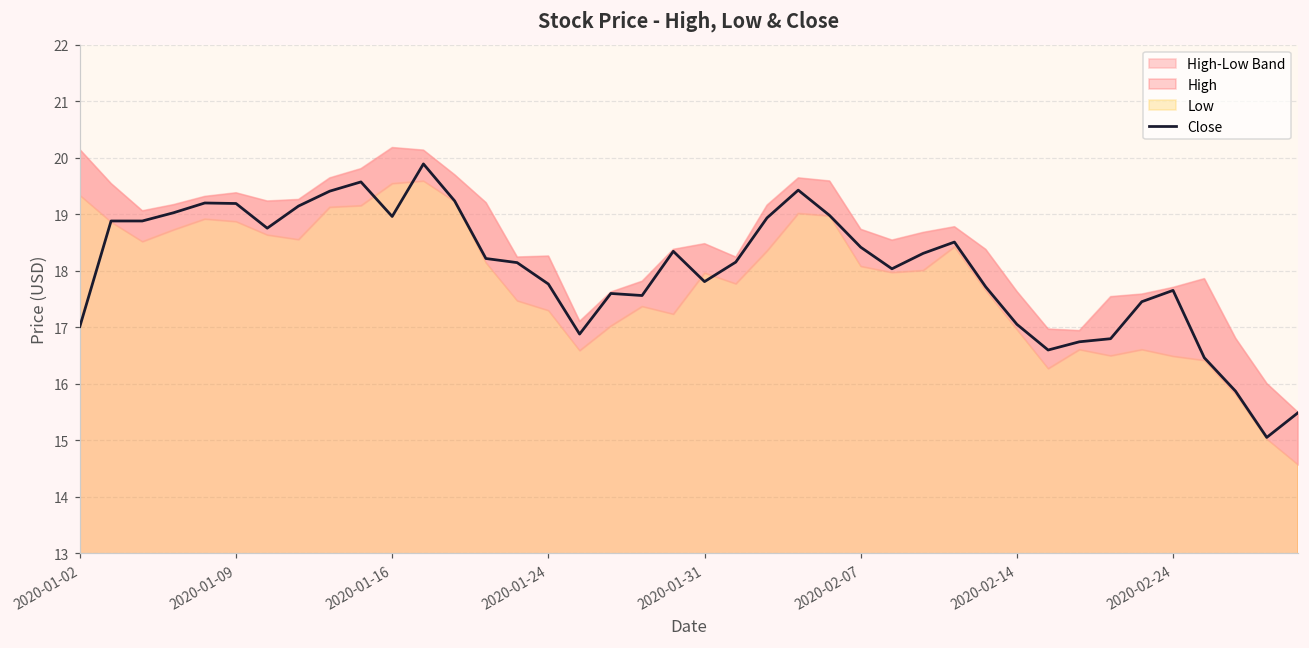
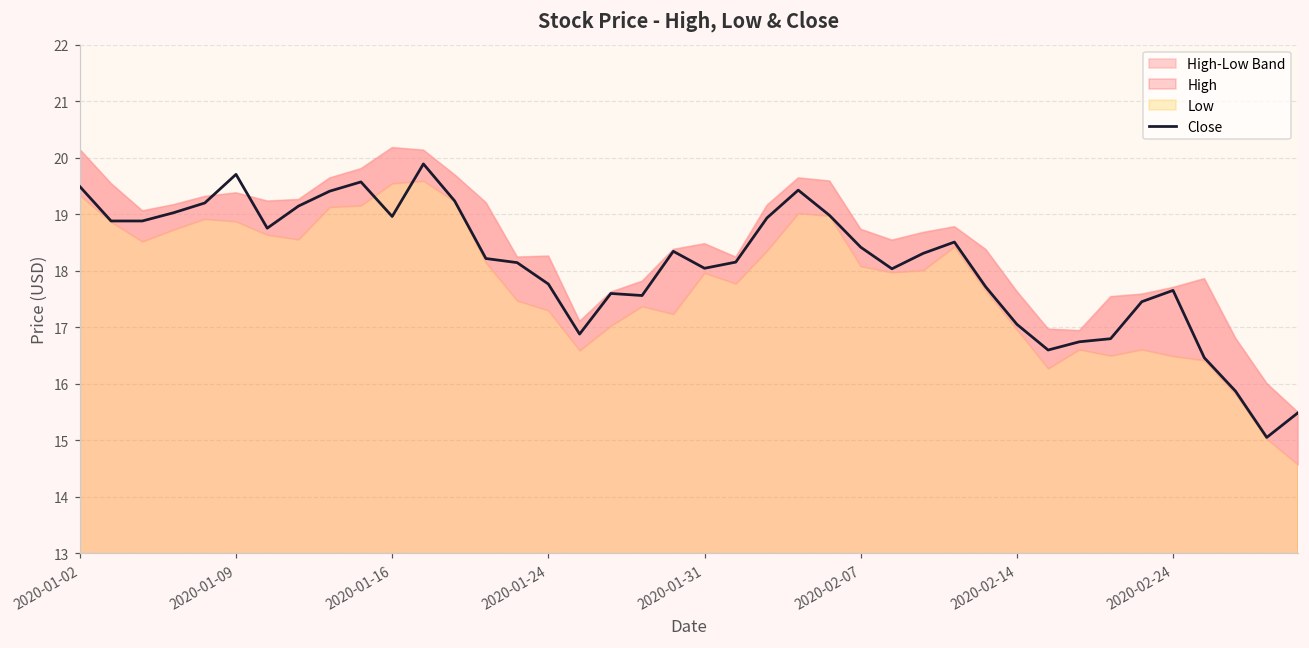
Close, 2020-01-02: 17.0 -> 19.5
Close, 2020-01-09: 19.2 -> 19.7
Close, 2020-01-31: 17.8 -> 18.0
